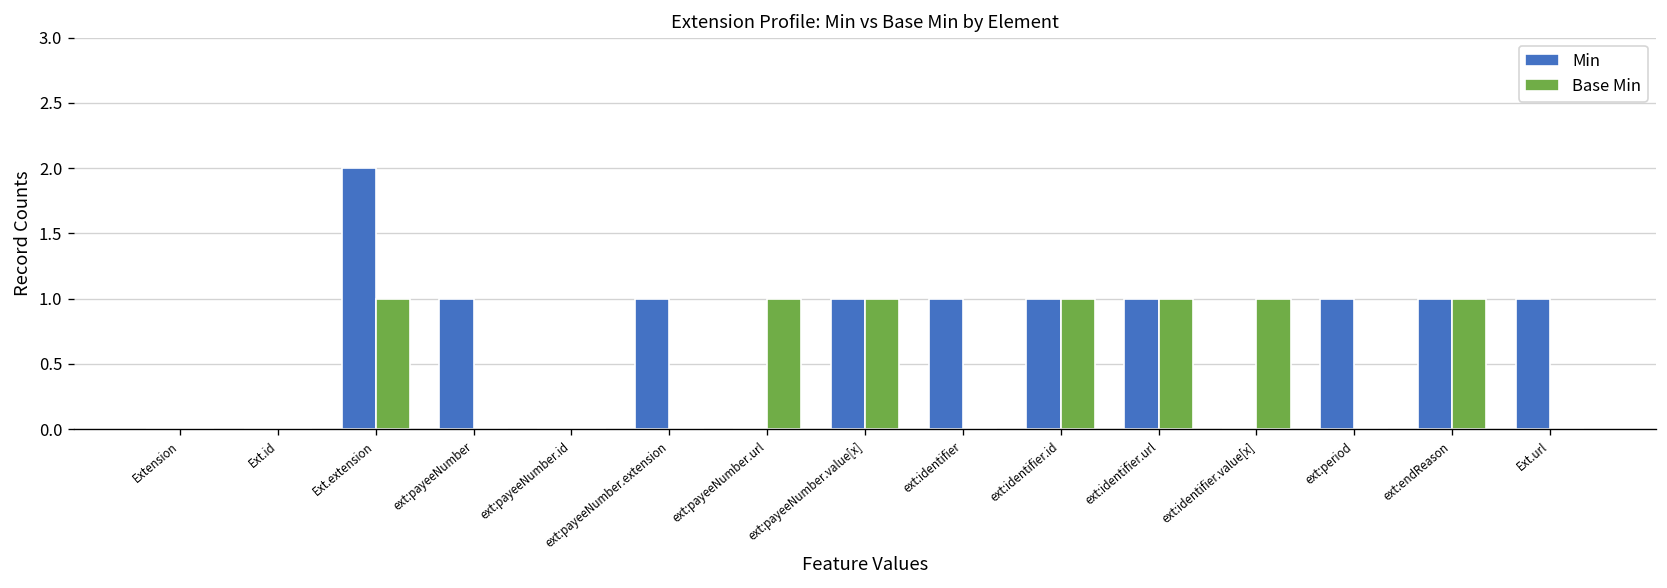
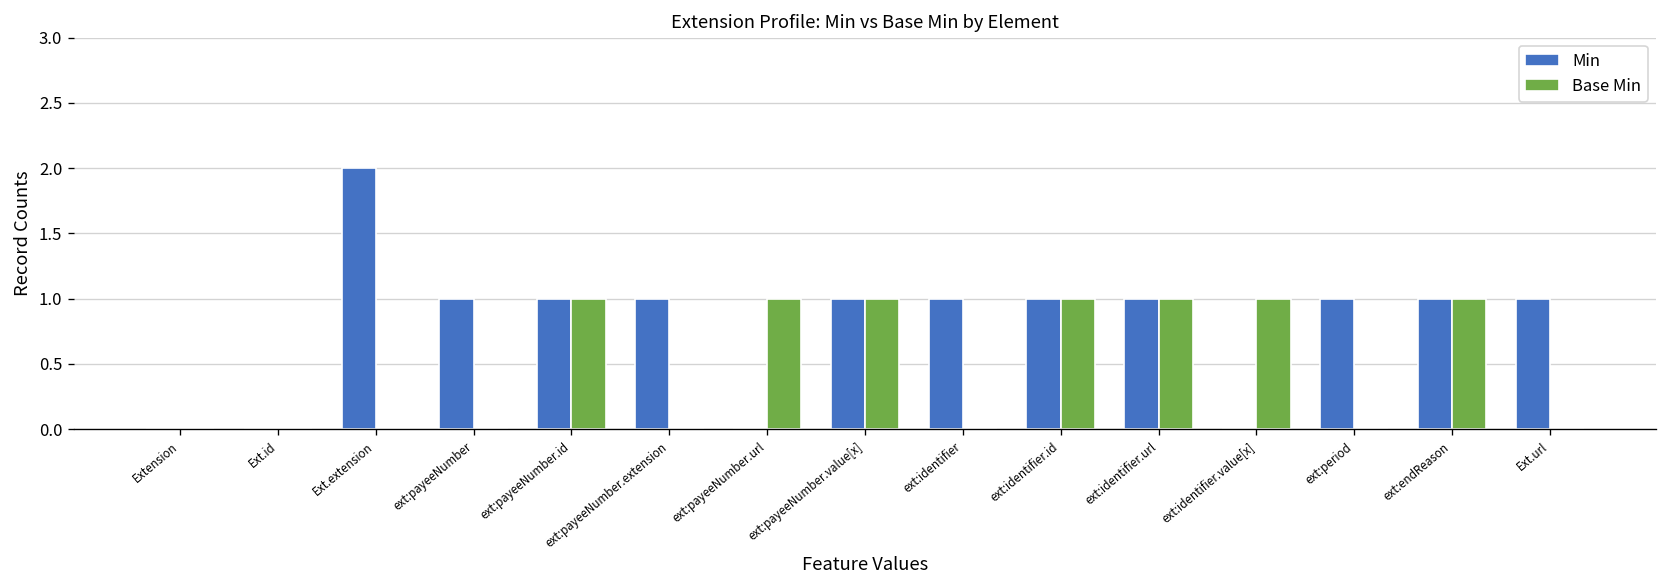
Base Min, Ext.extension: 1 -> 0
Min, ext:payeeNumber.id: 0 -> 1
Base Min, ext:payeeNumber.id: 0 -> 1
